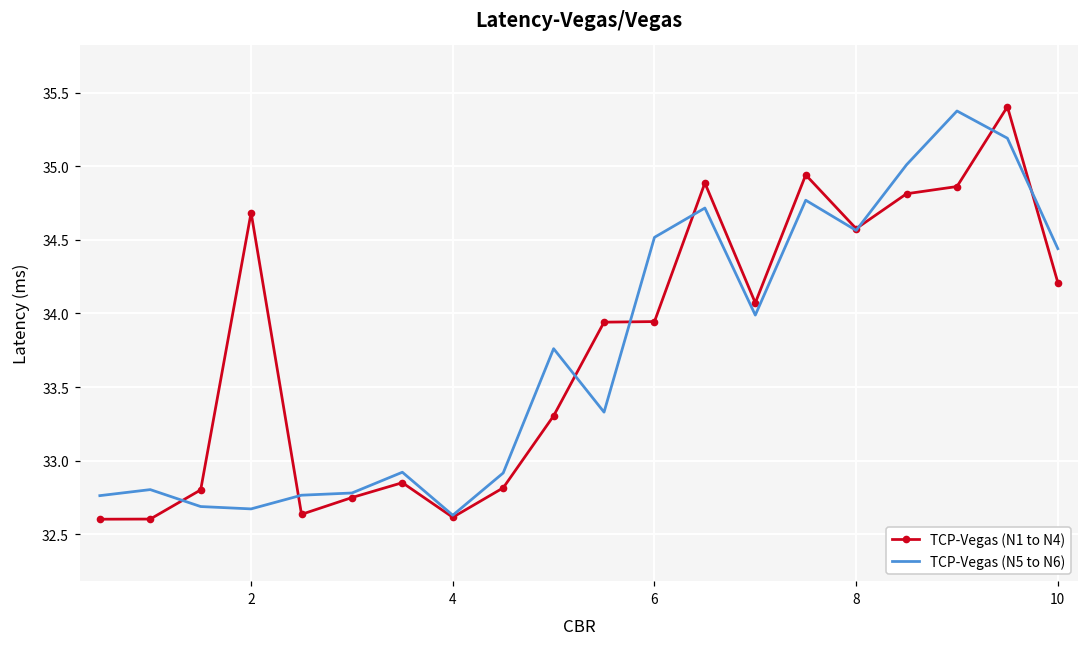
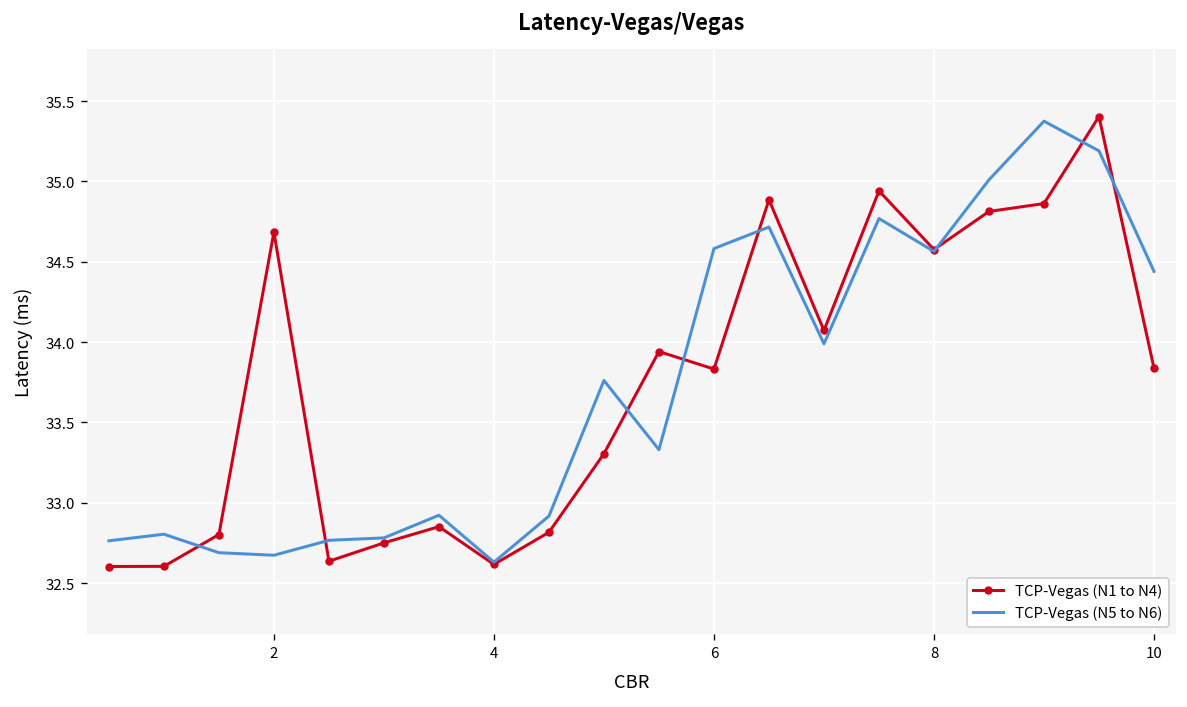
TCP-Vegas (N1 to N4), 6: 33.95 -> 33.83
TCP-Vegas (N5 to N6), 6: 34.52 -> 34.58
TCP-Vegas (N1 to N4), 10: 34.21 -> 33.84
